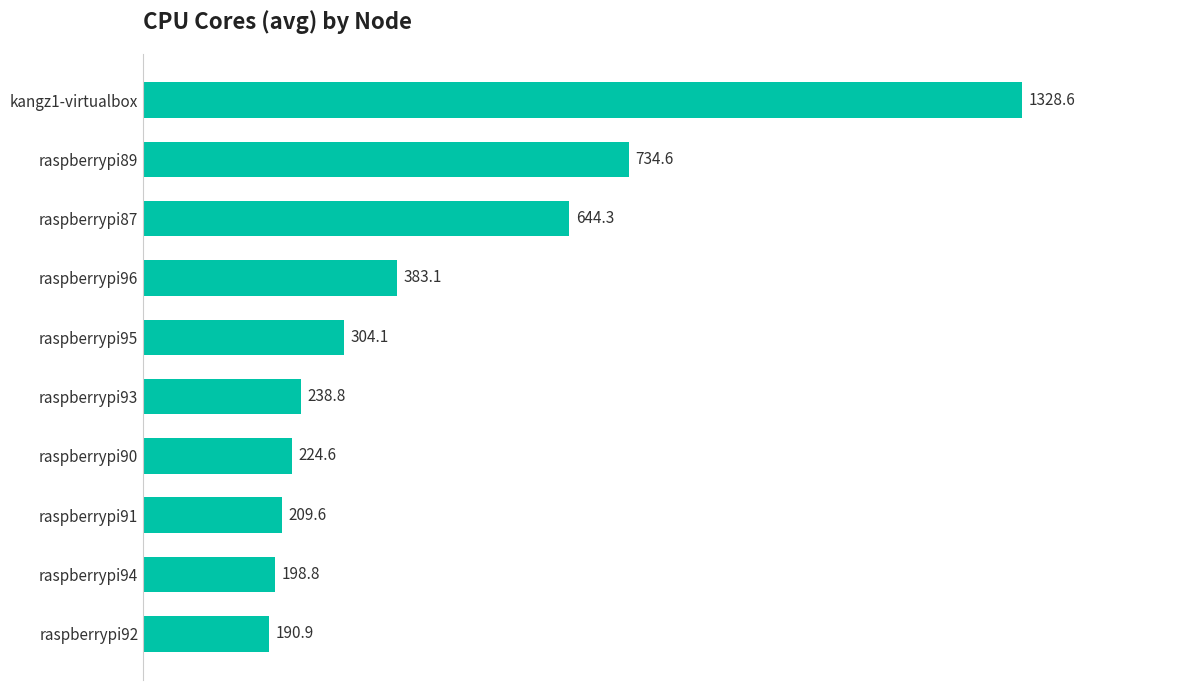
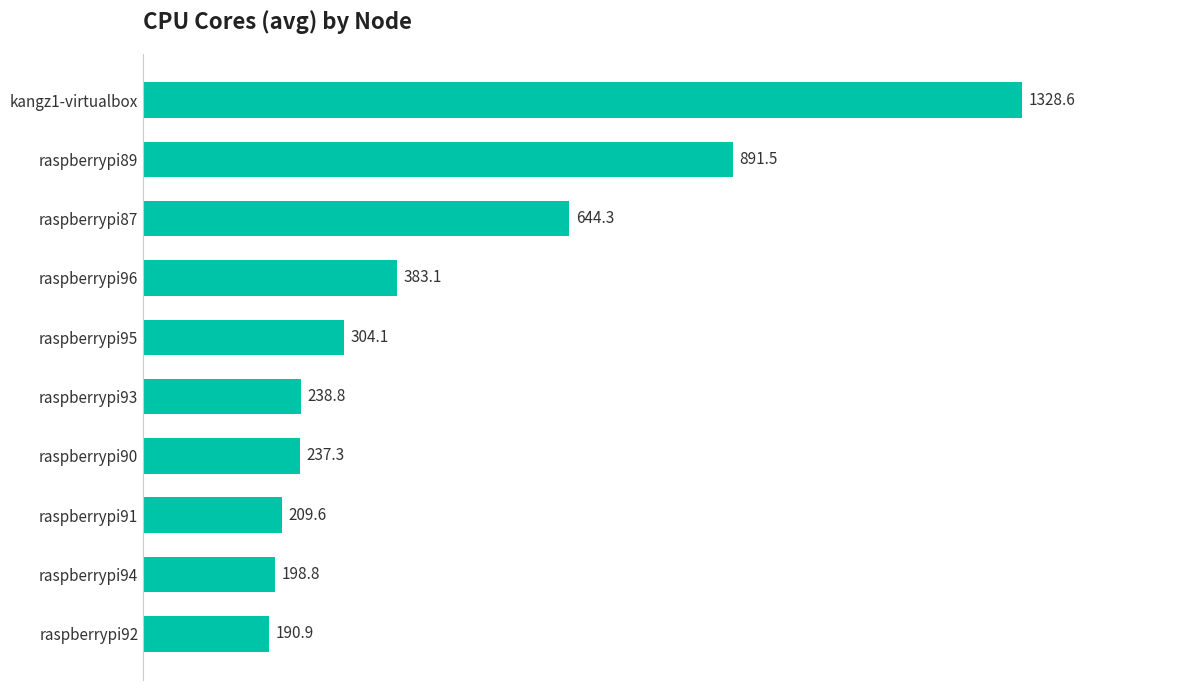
raspberrypi89: 734.6 -> 891.5
raspberrypi90: 224.6 -> 237.3
